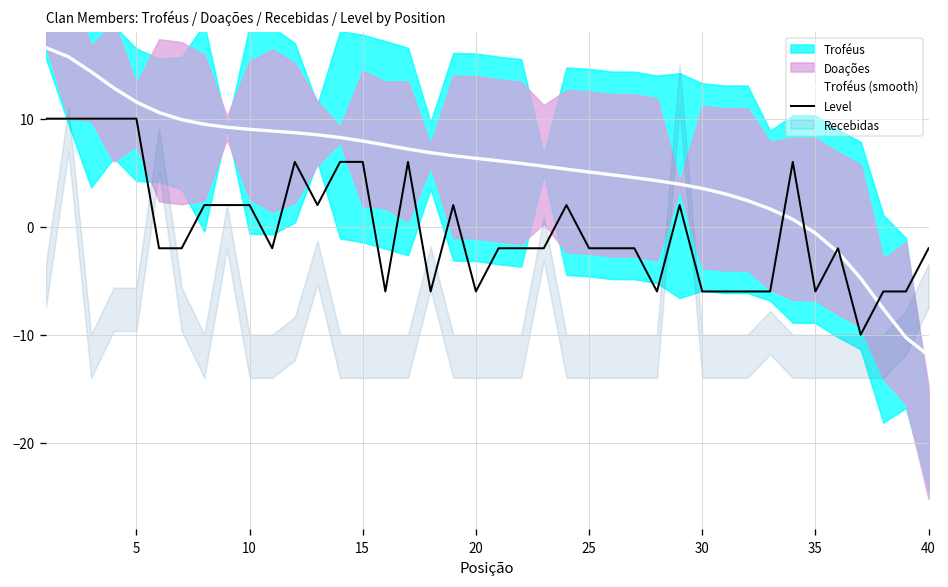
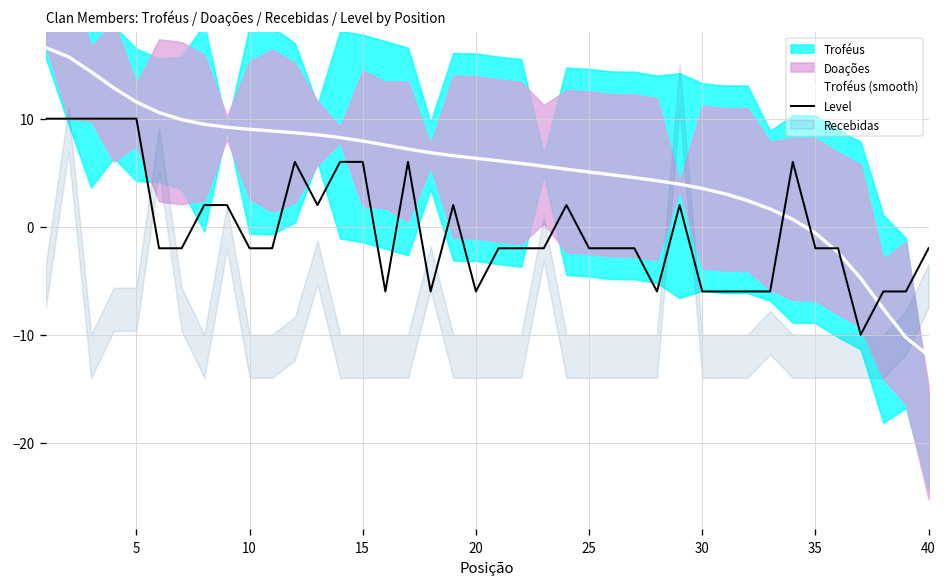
Level, 10: 2 -> -2
Level, 35: -6 -> -2
